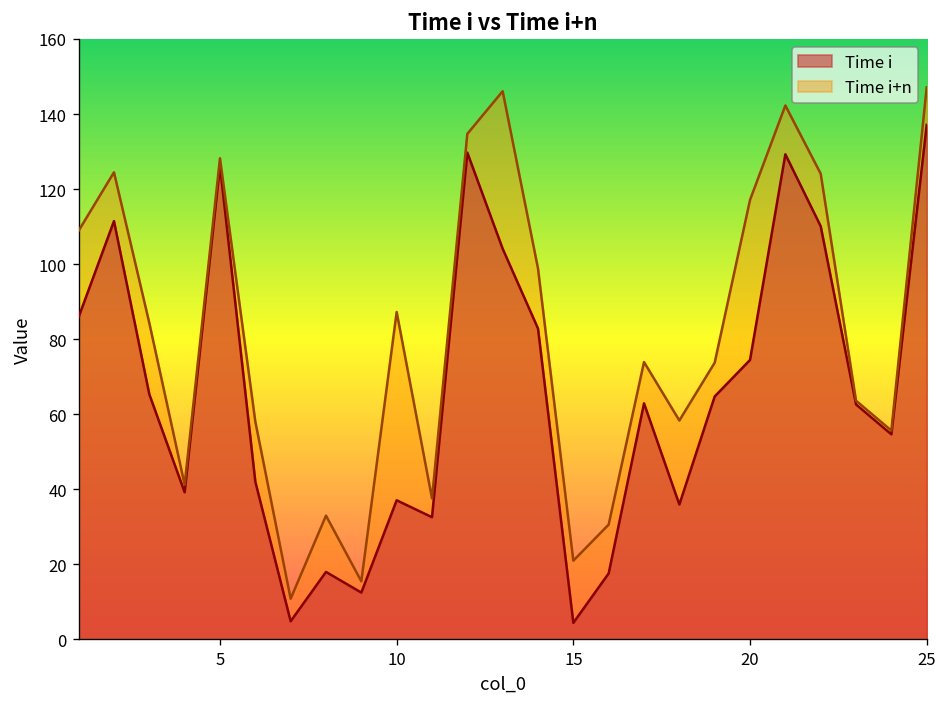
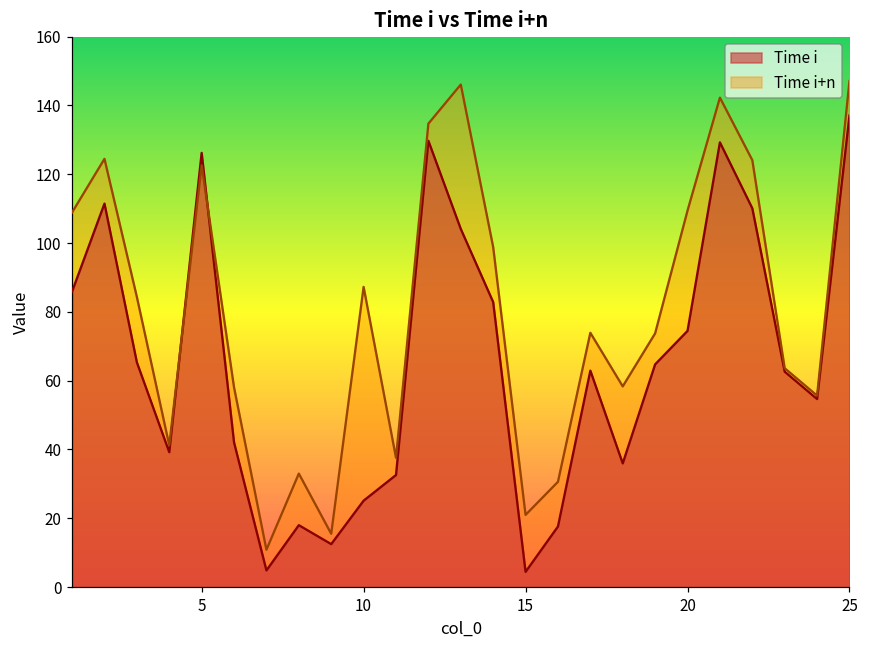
Time i+n, 5: 128 -> 123
Time i, 10: 37 -> 25
Time i+n, 20: 117 -> 109
